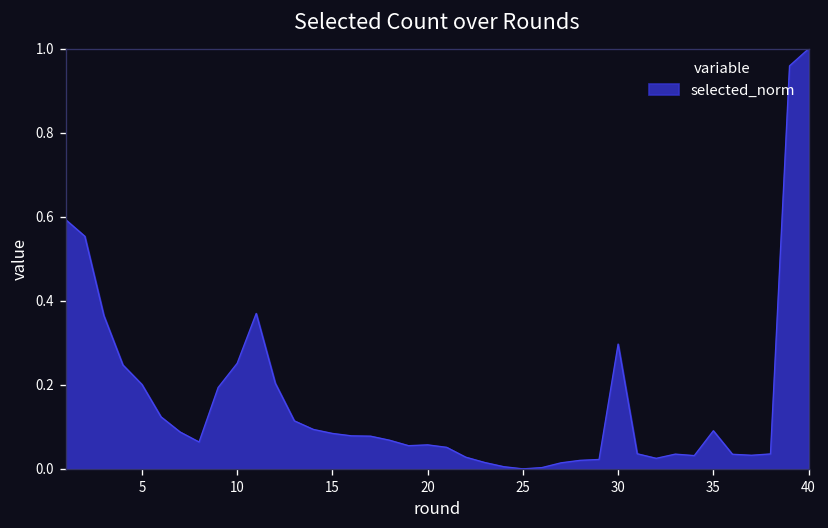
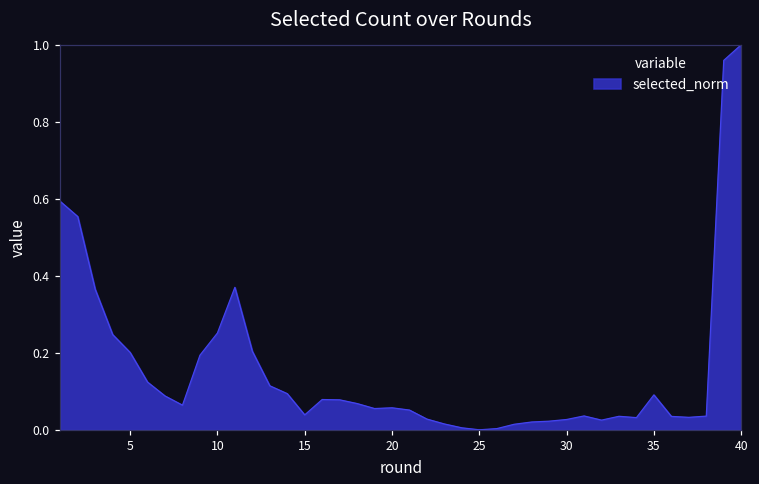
15: 0.08 -> 0.04
30: 0.30 -> 0.03
